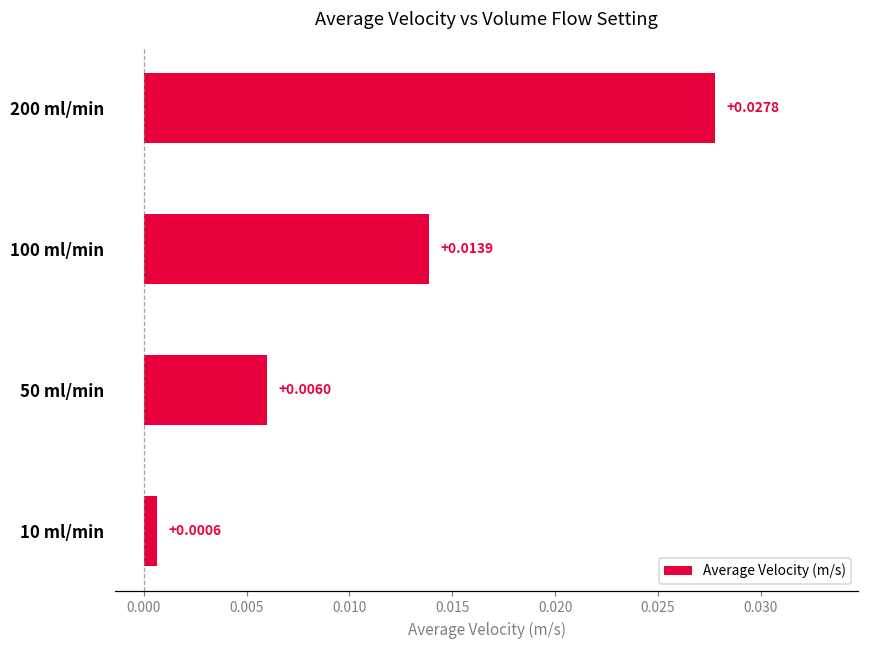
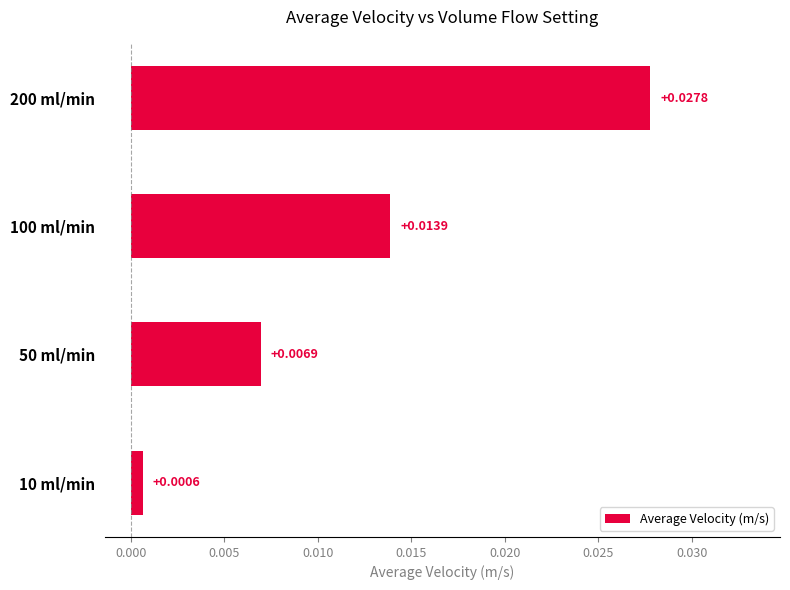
50 ml/min: +0.0060 -> +0.0069
